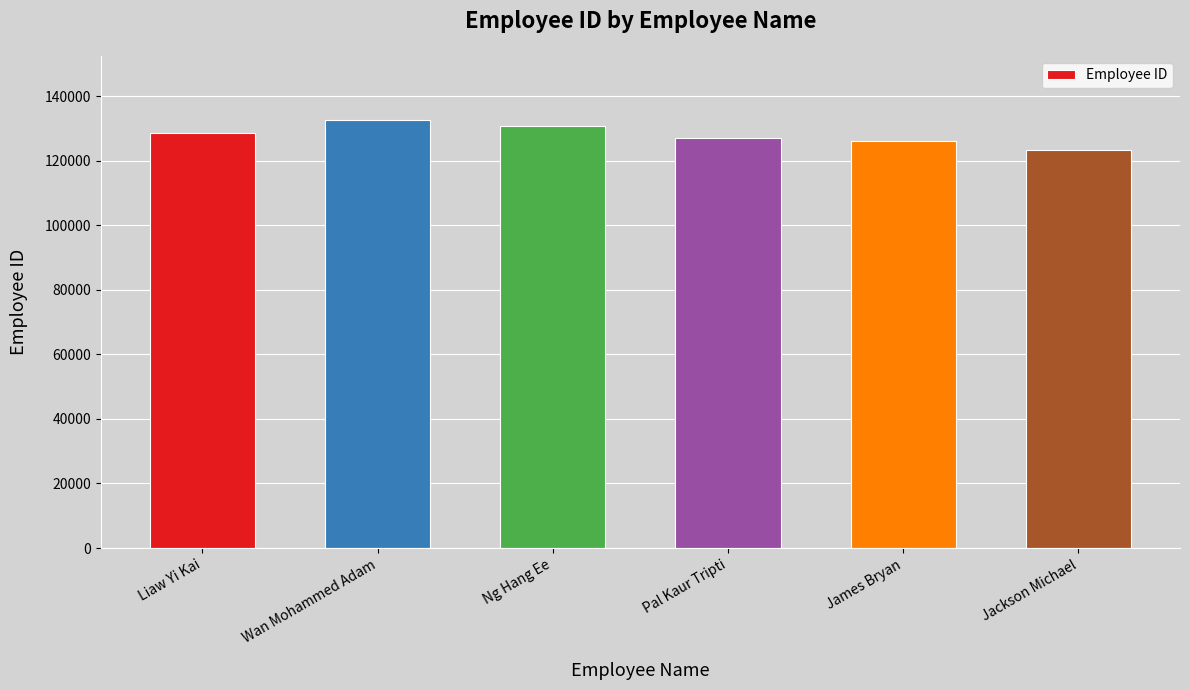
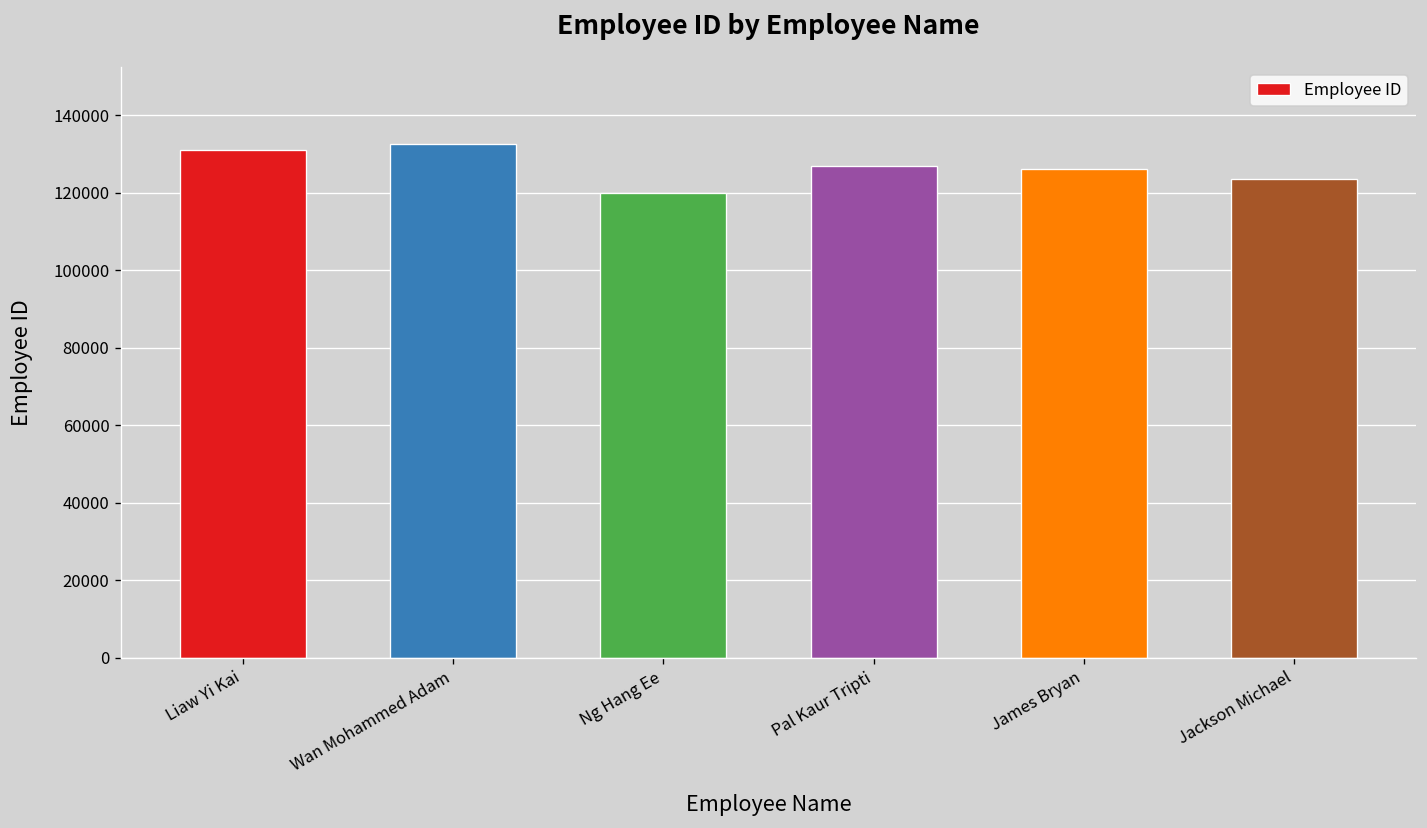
Liaw Yi Kai: 128000 -> 131000
Ng Hang Ee: 131000 -> 120000
